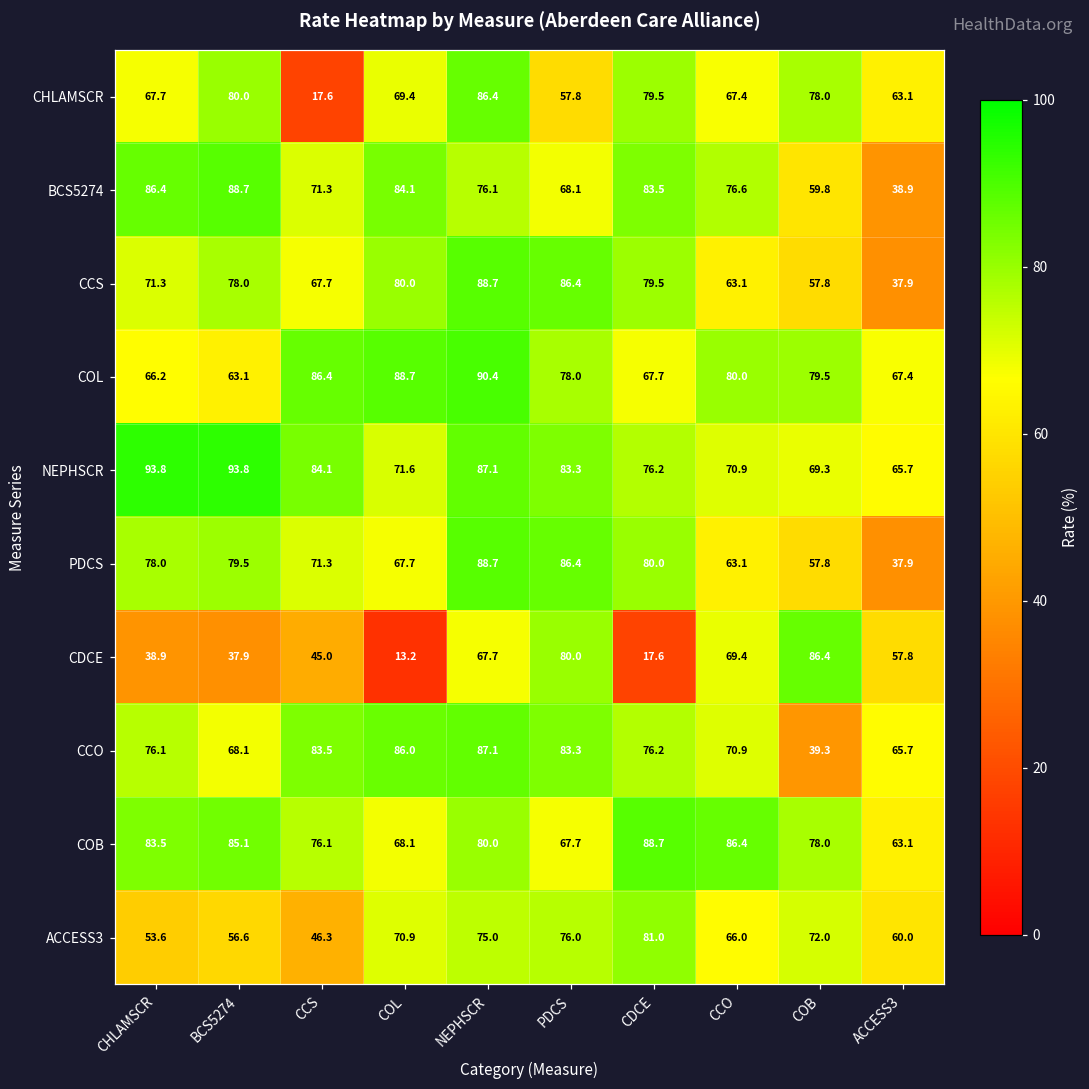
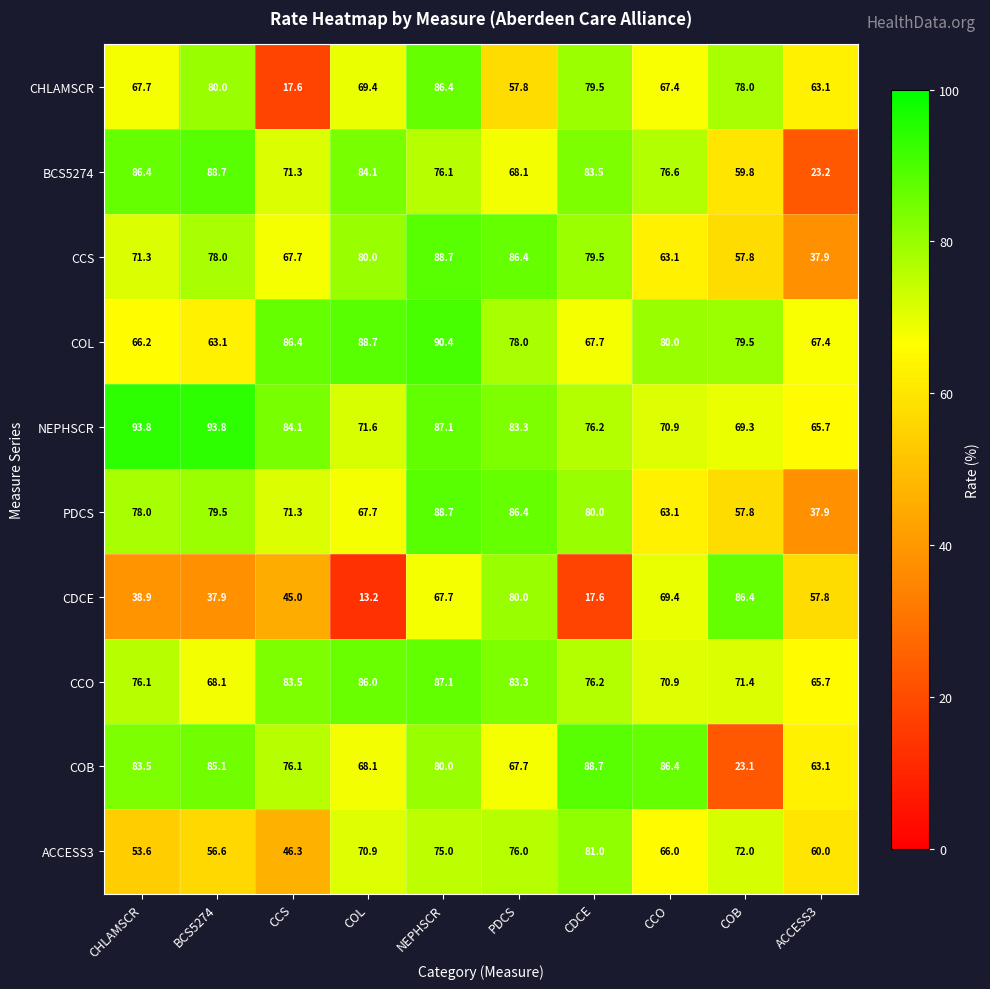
BCS5274, ACCESS3: 38.9 -> 23.2
CCO, COB: 39.3 -> 71.4
COB, COB: 78.0 -> 23.1
